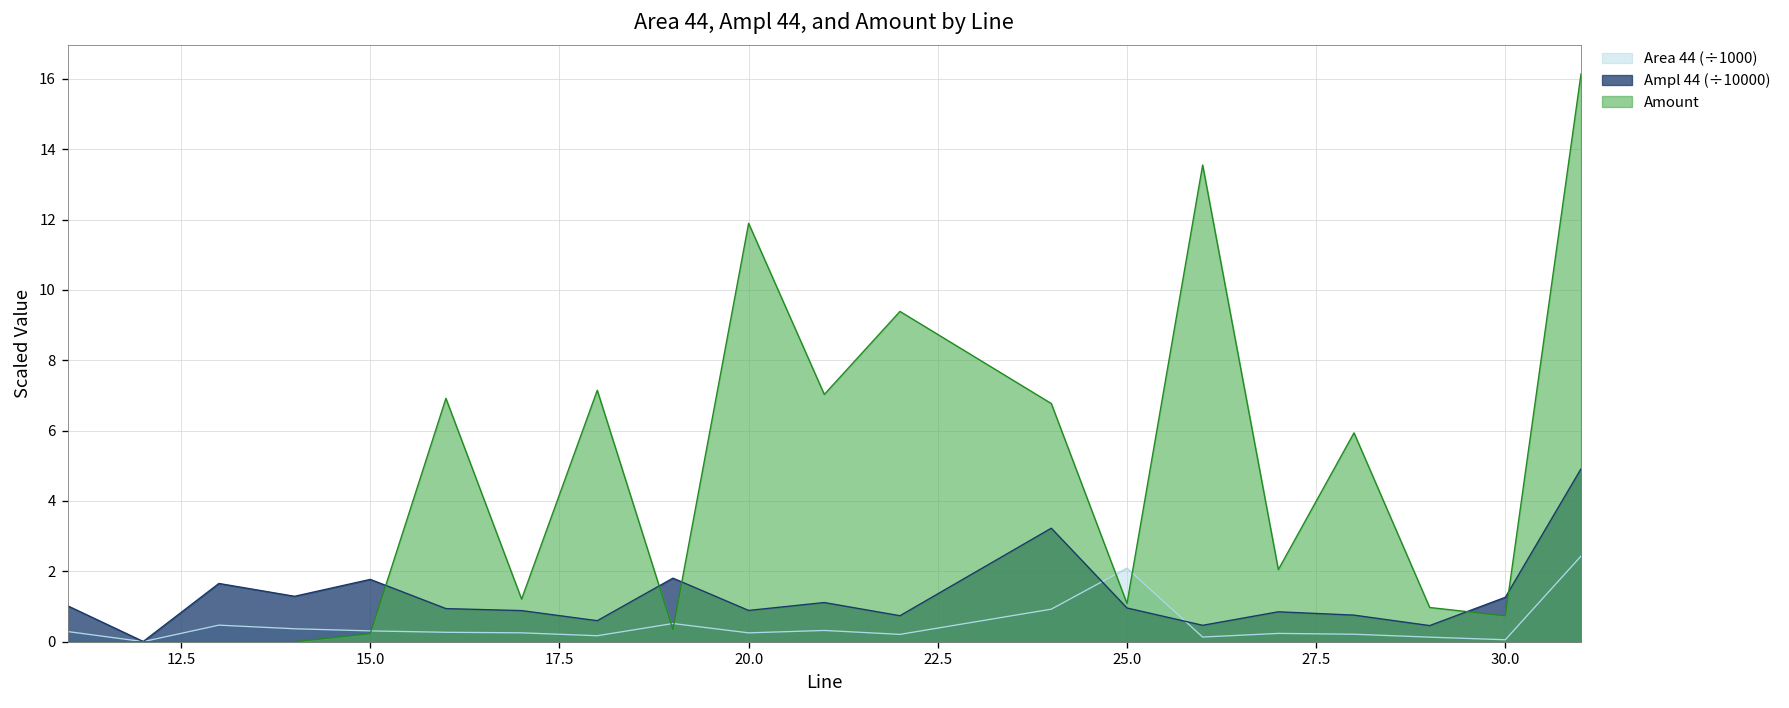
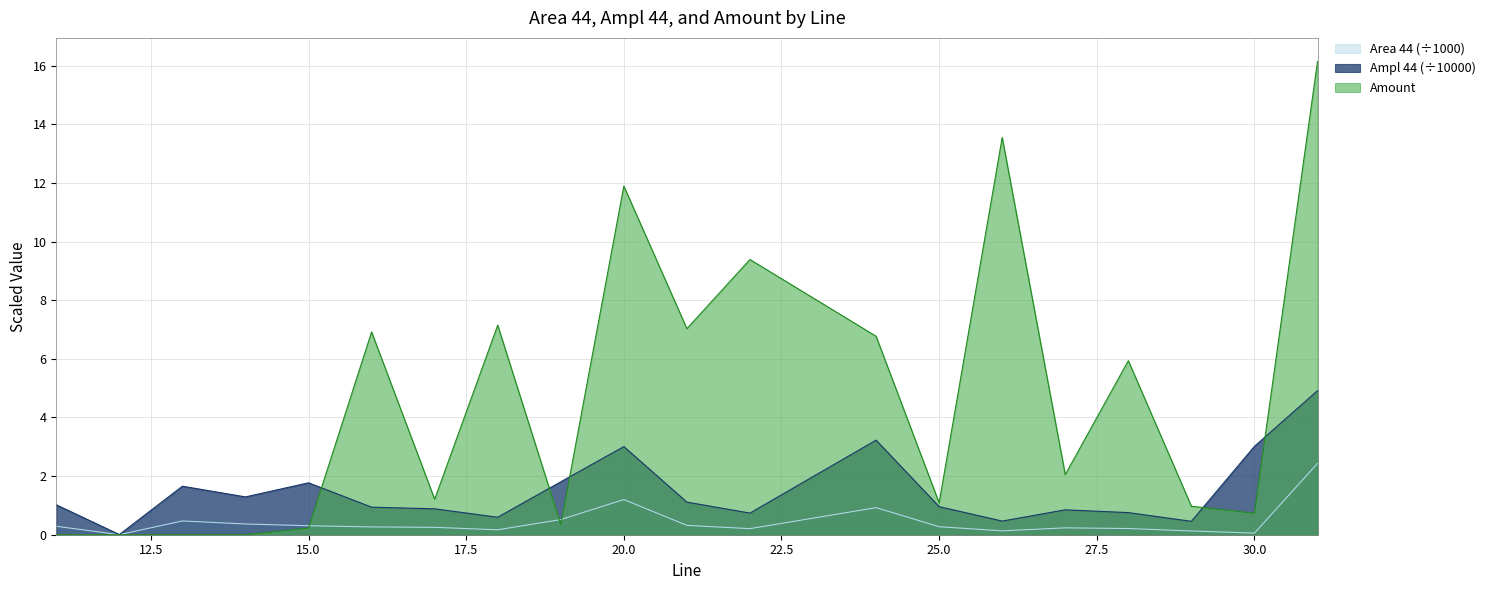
Area 44 (÷1000), 20.0: 0.3 -> 1.2
Ampl 44 (÷10000), 20.0: 0.9 -> 3.0
Area 44 (÷1000), 25.0: 2.1 -> 0.3
Ampl 44 (÷10000), 30.0: 1.3 -> 3.0
